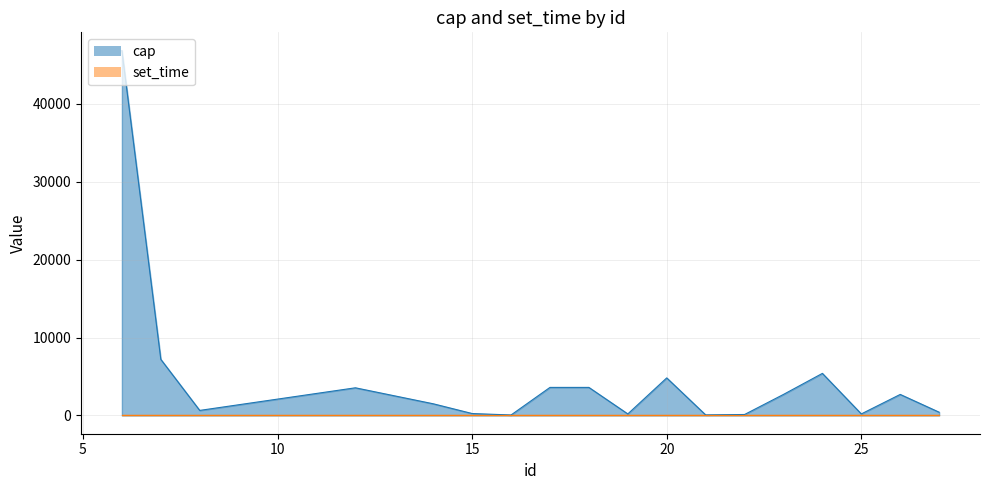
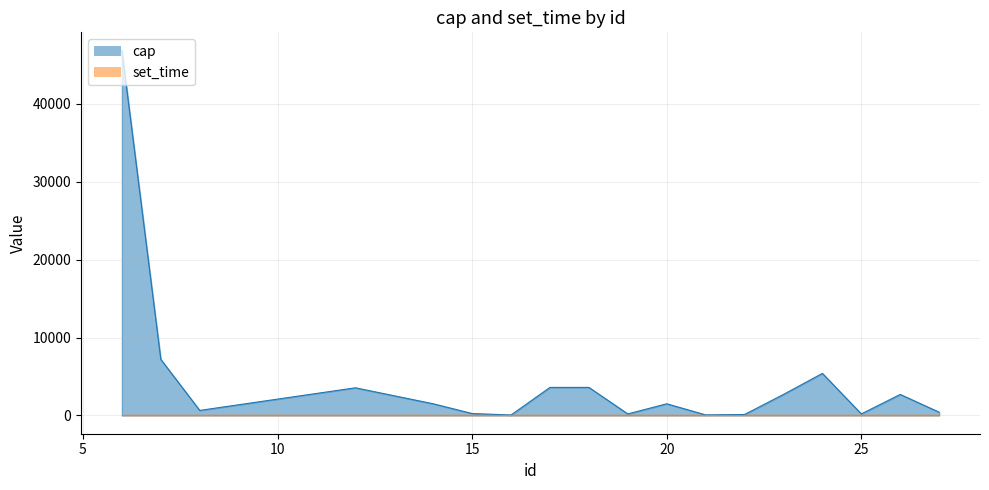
cap, 20: 5000 -> 2000
